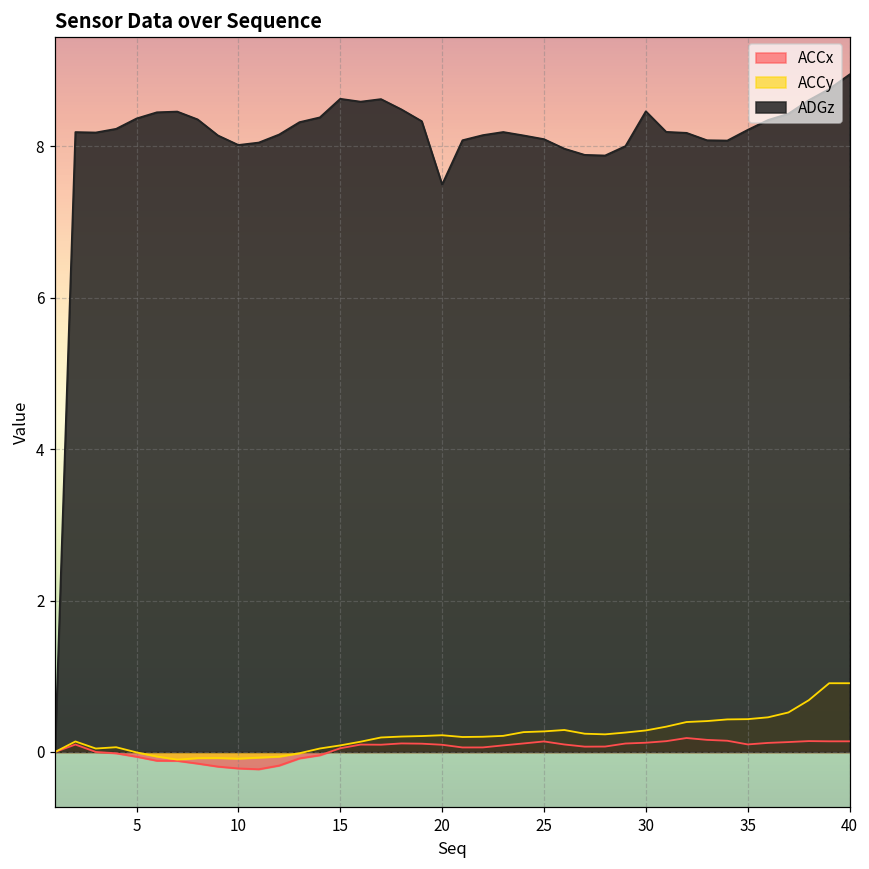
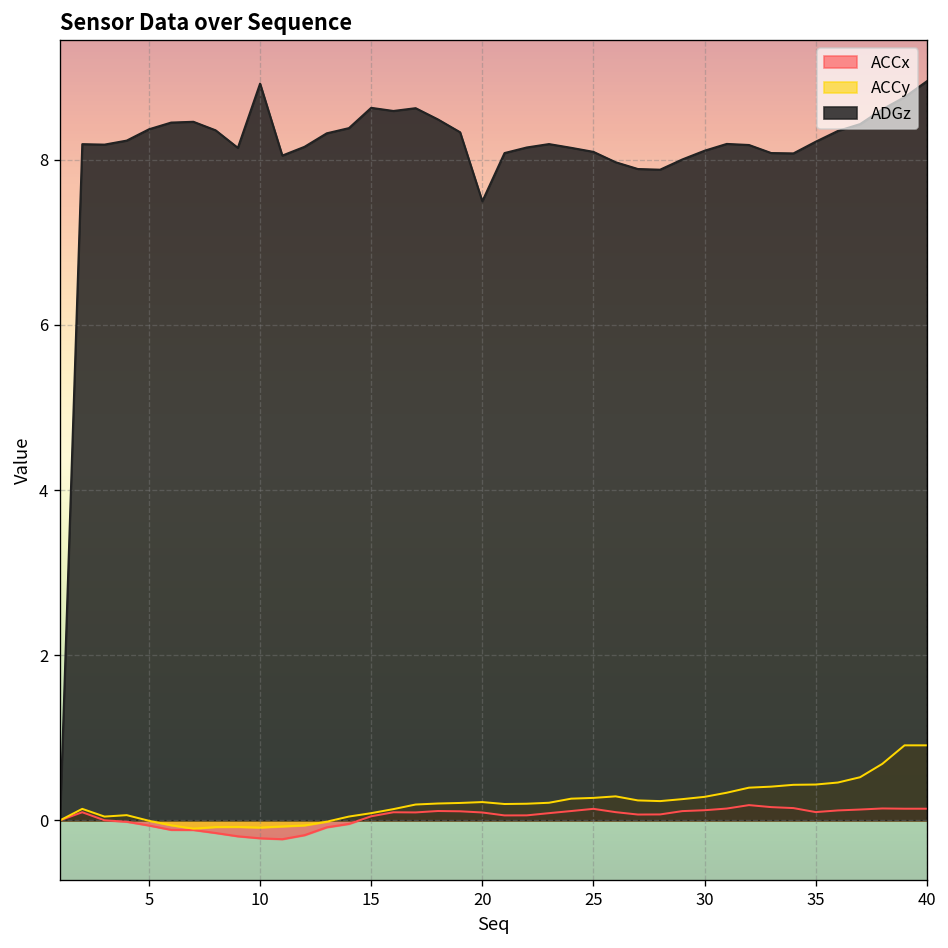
ADGz, 10: 8.0 -> 8.9
ADGz, 30: 8.5 -> 8.1
